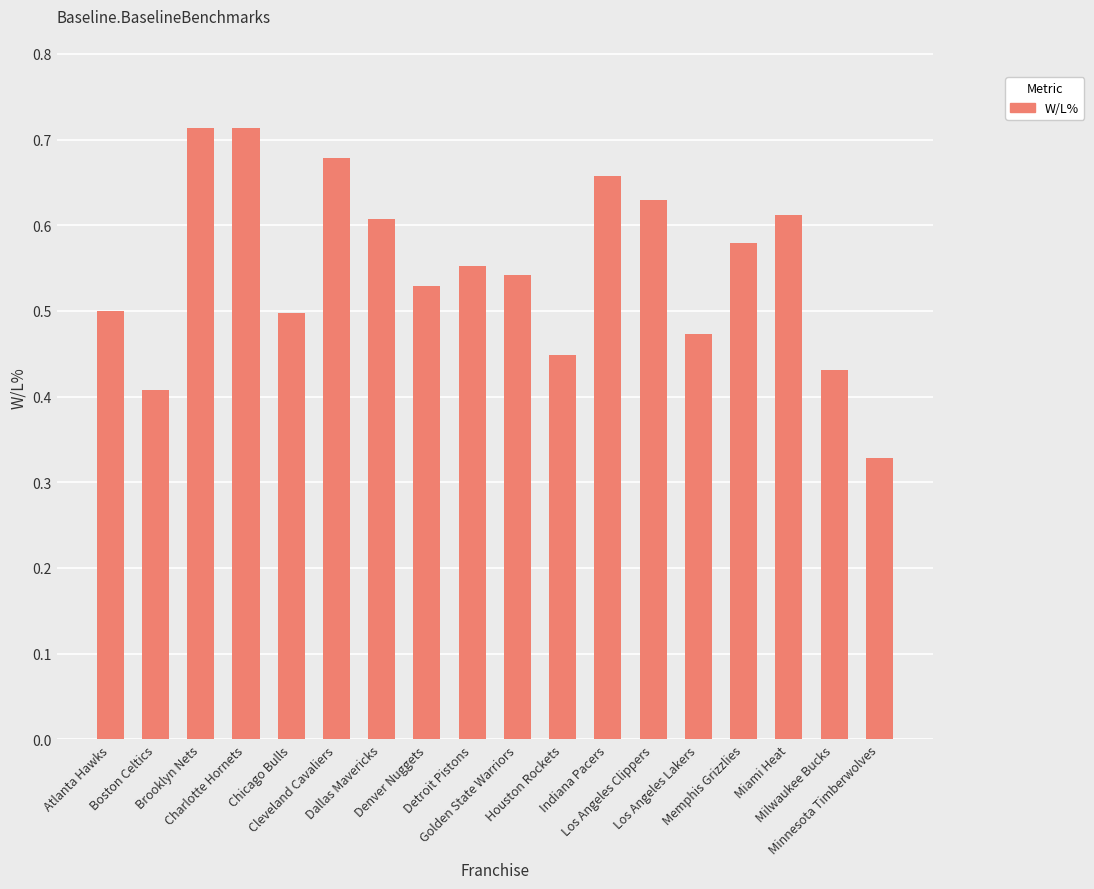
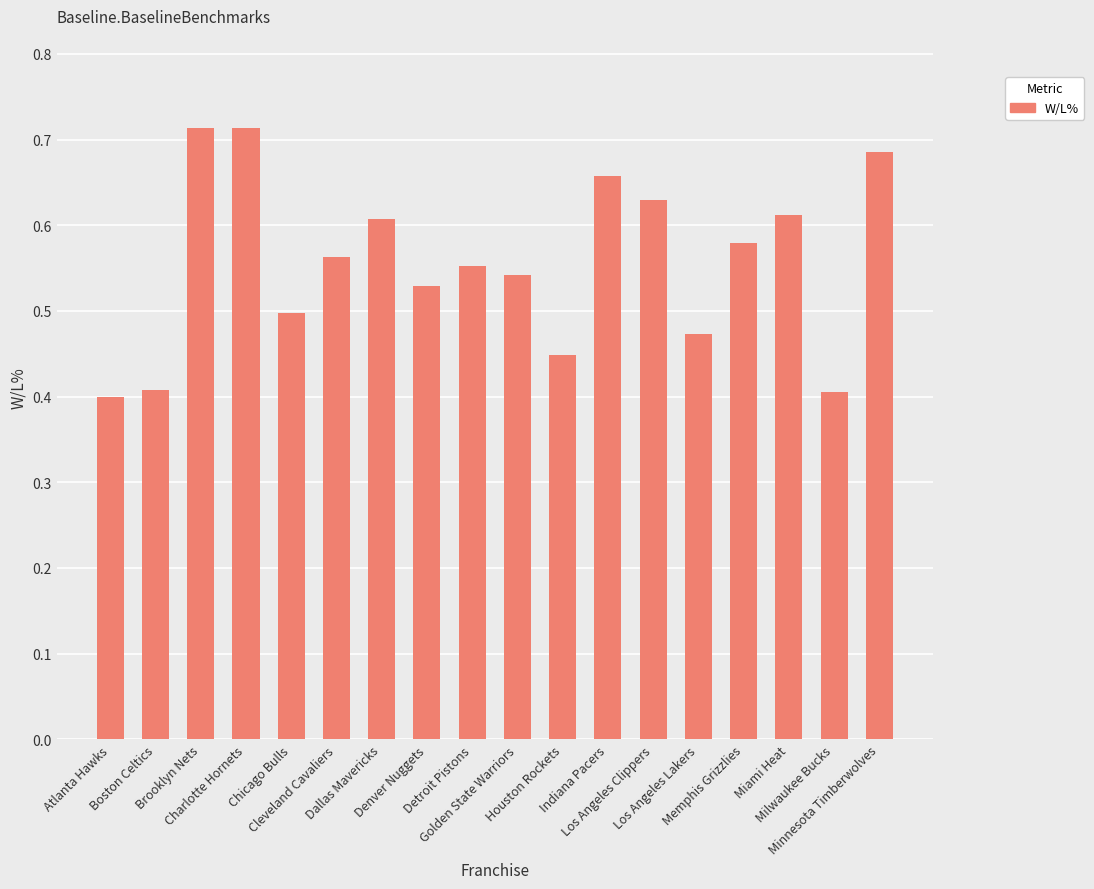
Atlanta Hawks: 0.5 -> 0.4
Cleveland Cavaliers: 0.68 -> 0.56
Milwaukee Bucks: 0.43 -> 0.41
Minnesota Timberwolves: 0.33 -> 0.69
